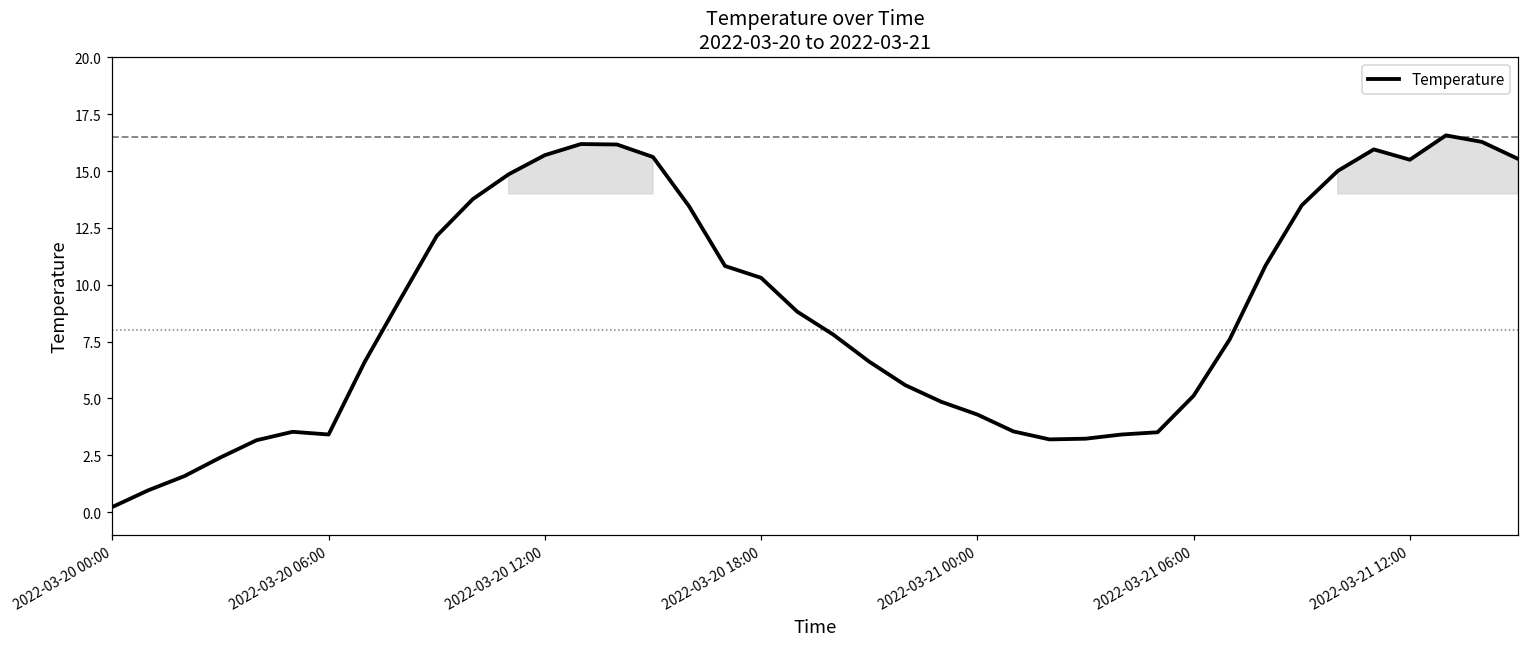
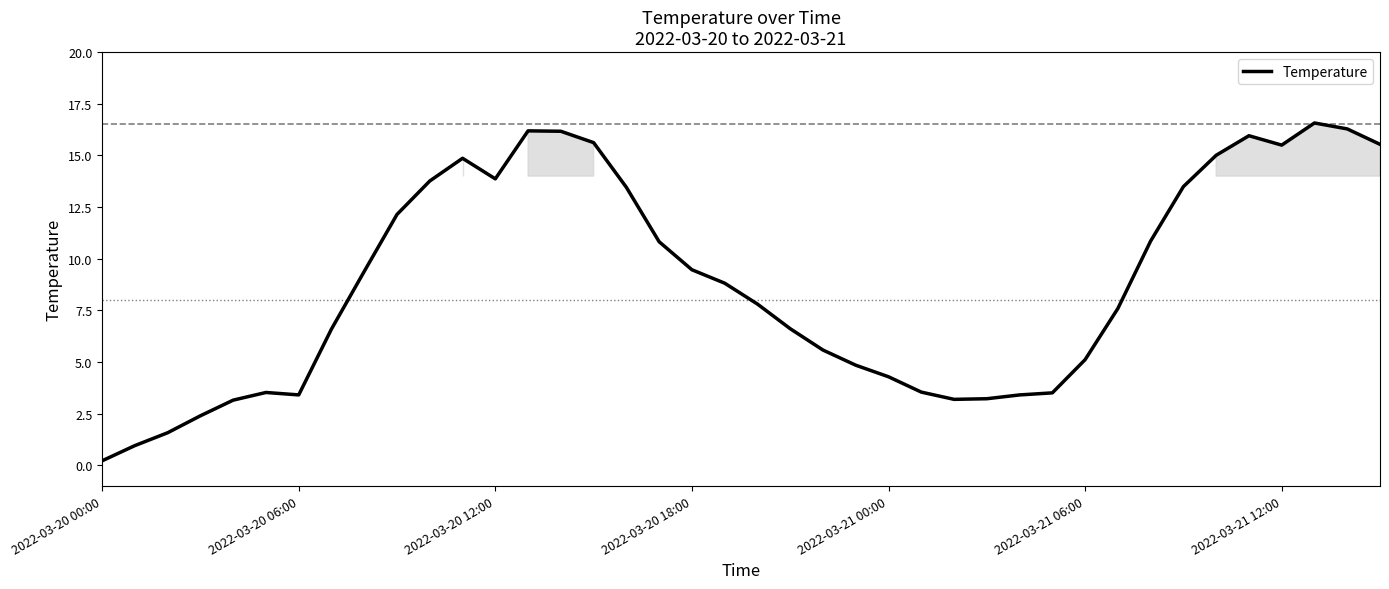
2022-03-20 12:00: 15.7 -> 13.9
2022-03-20 18:00: 10.3 -> 9.5
